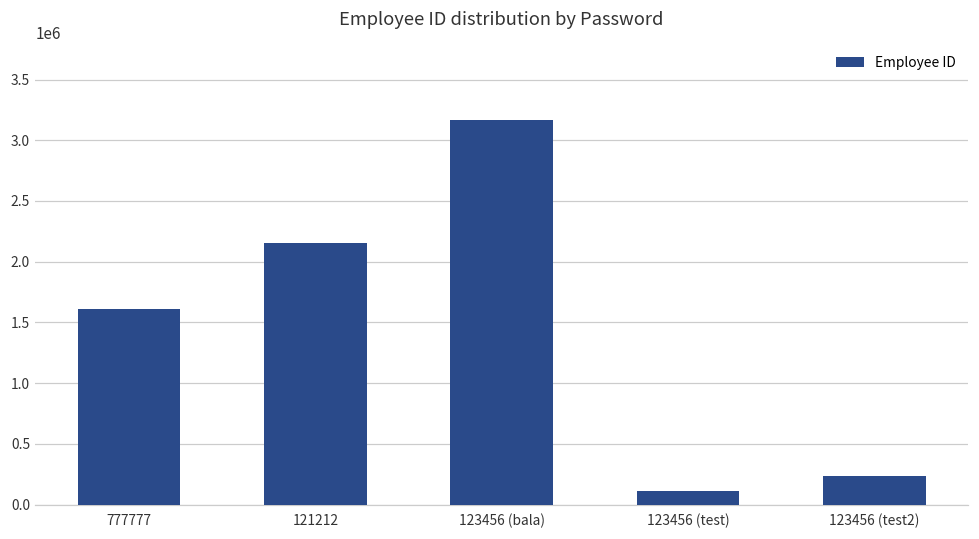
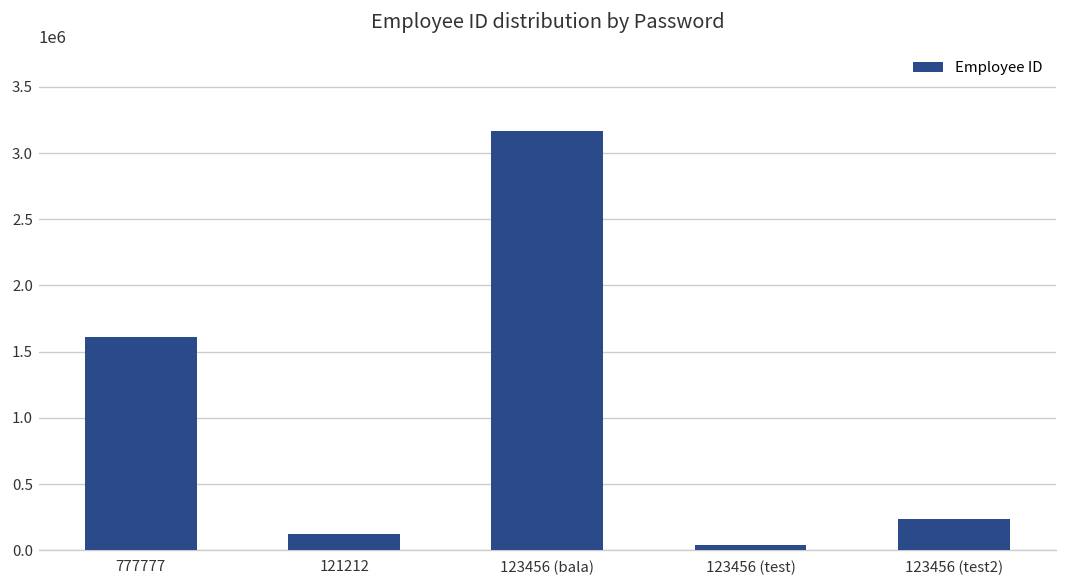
121212: 2150000 -> 120000
123456 (test): 110000 -> 40000
